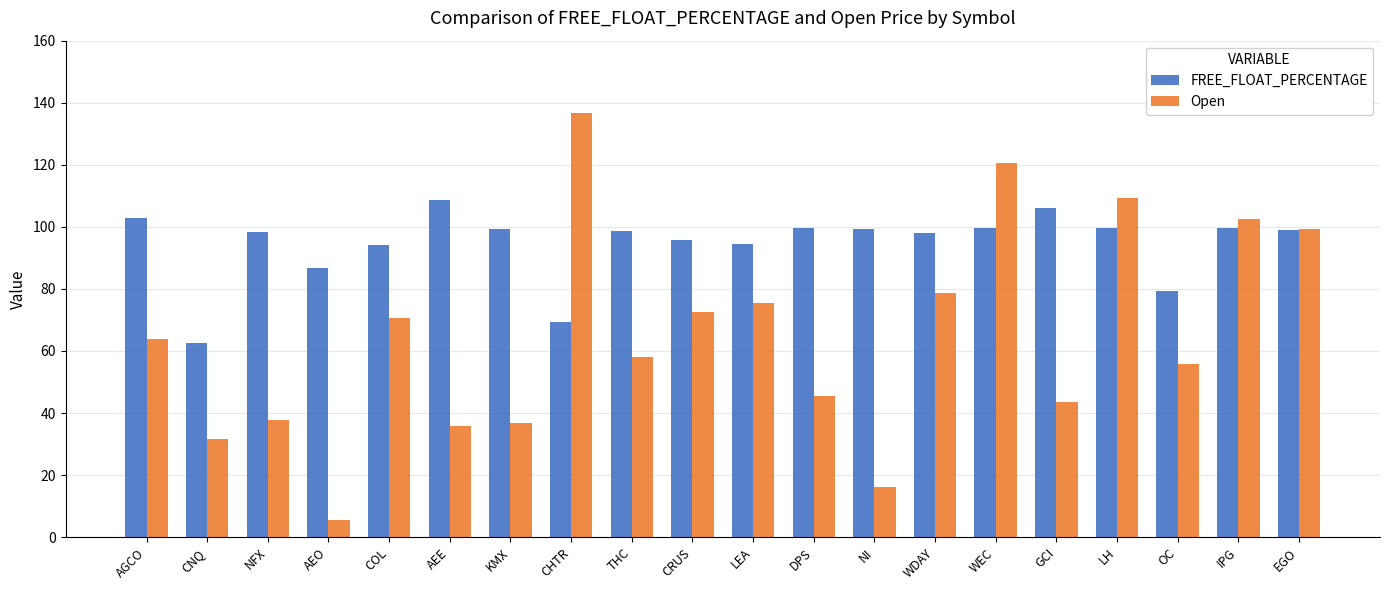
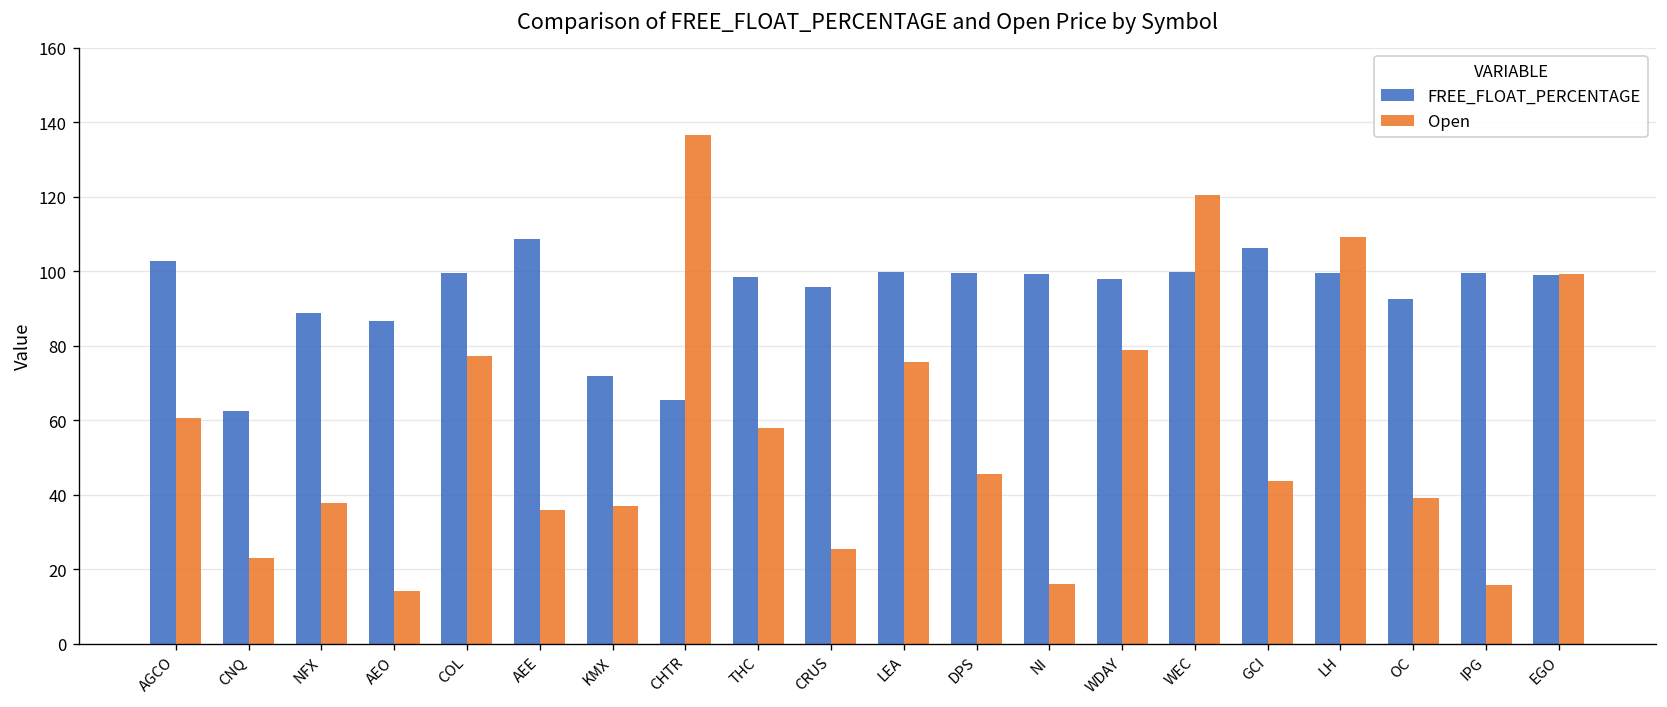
Open, AGCO: 64 -> 61
Open, CNQ: 32 -> 23
FREE_FLOAT_PERCENTAGE, NFX: 98 -> 89
Open, AEO: 6 -> 14
FREE_FLOAT_PERCENTAGE, COL: 94 -> 99
Open, COL: 71 -> 77
FREE_FLOAT_PERCENTAGE, KMX: 99 -> 72
FREE_FLOAT_PERCENTAGE, CHTR: 69 -> 65
Open, CRUS: 73 -> 25
FREE_FLOAT_PERCENTAGE, LEA: 94 -> 100
FREE_FLOAT_PERCENTAGE, OC: 79 -> 93
Open, OC: 56 -> 39
Open, IPG: 102 -> 16
